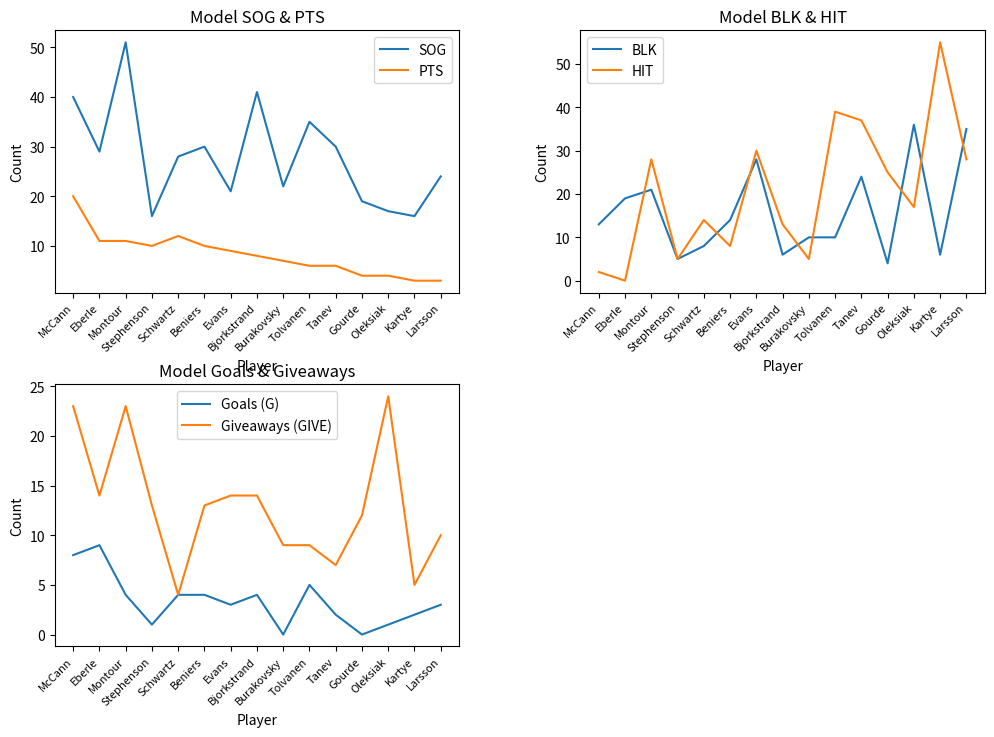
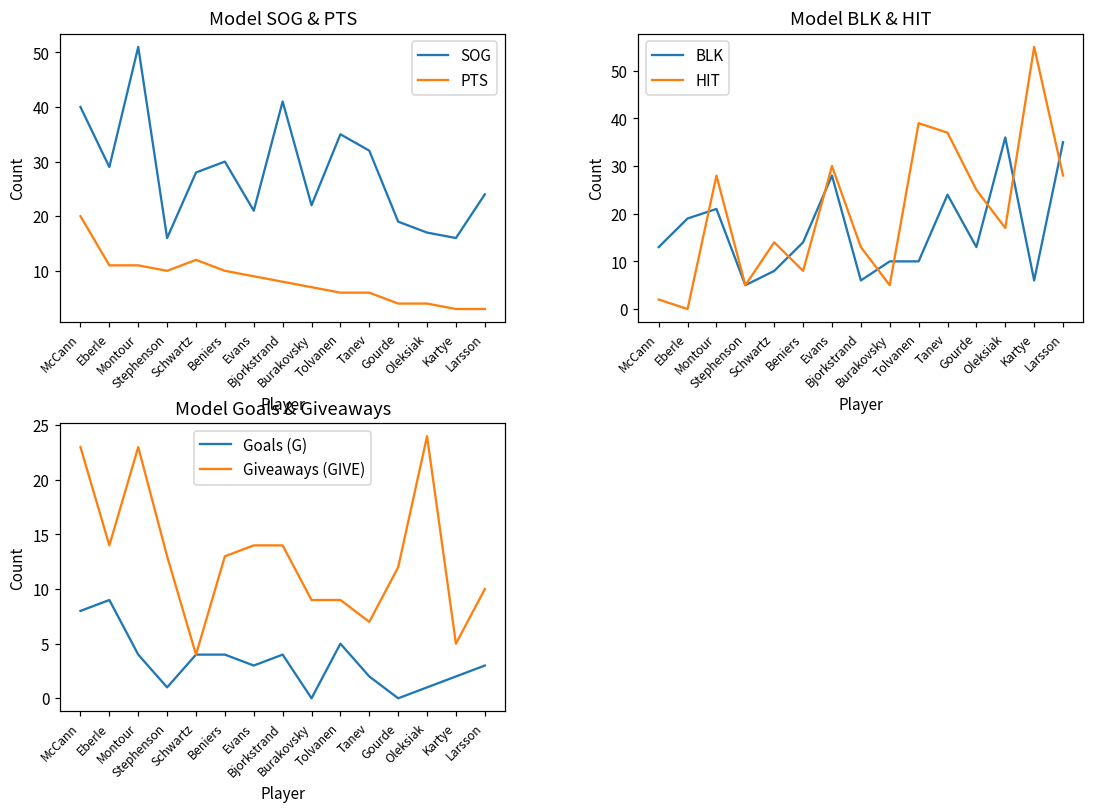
Model SOG & PTS, SOG, Tanev: 30 -> 32
Model BLK & HIT, BLK, Gourde: 4 -> 13
